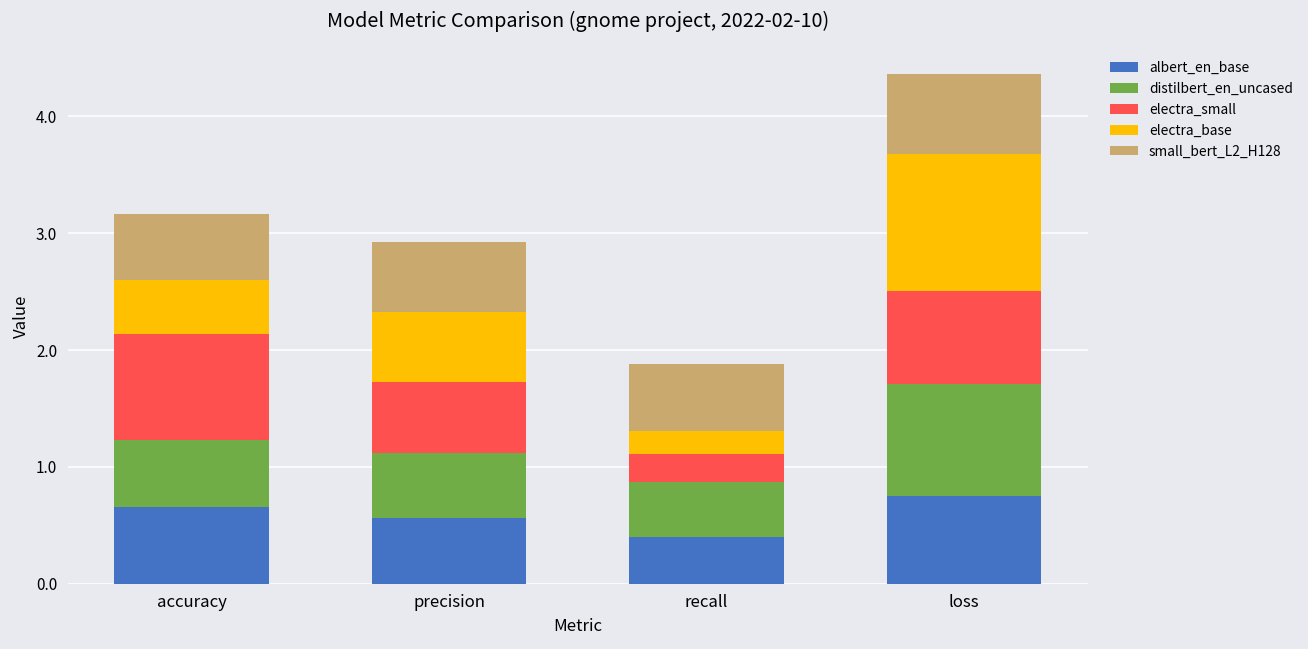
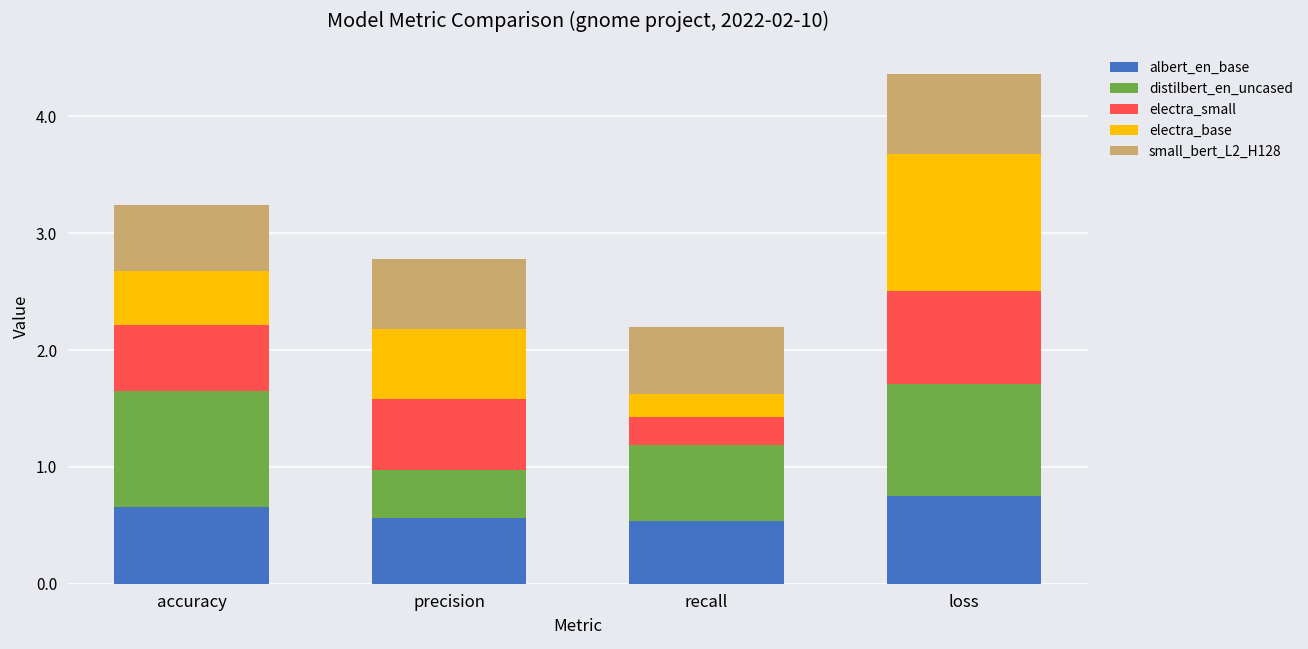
distilbert_en_uncased, accuracy: 0.57 -> 0.99
electra_small, accuracy: 0.90 -> 0.56
distilbert_en_uncased, precision: 0.56 -> 0.41
albert_en_base, recall: 0.40 -> 0.53
distilbert_en_uncased, recall: 0.47 -> 0.65
